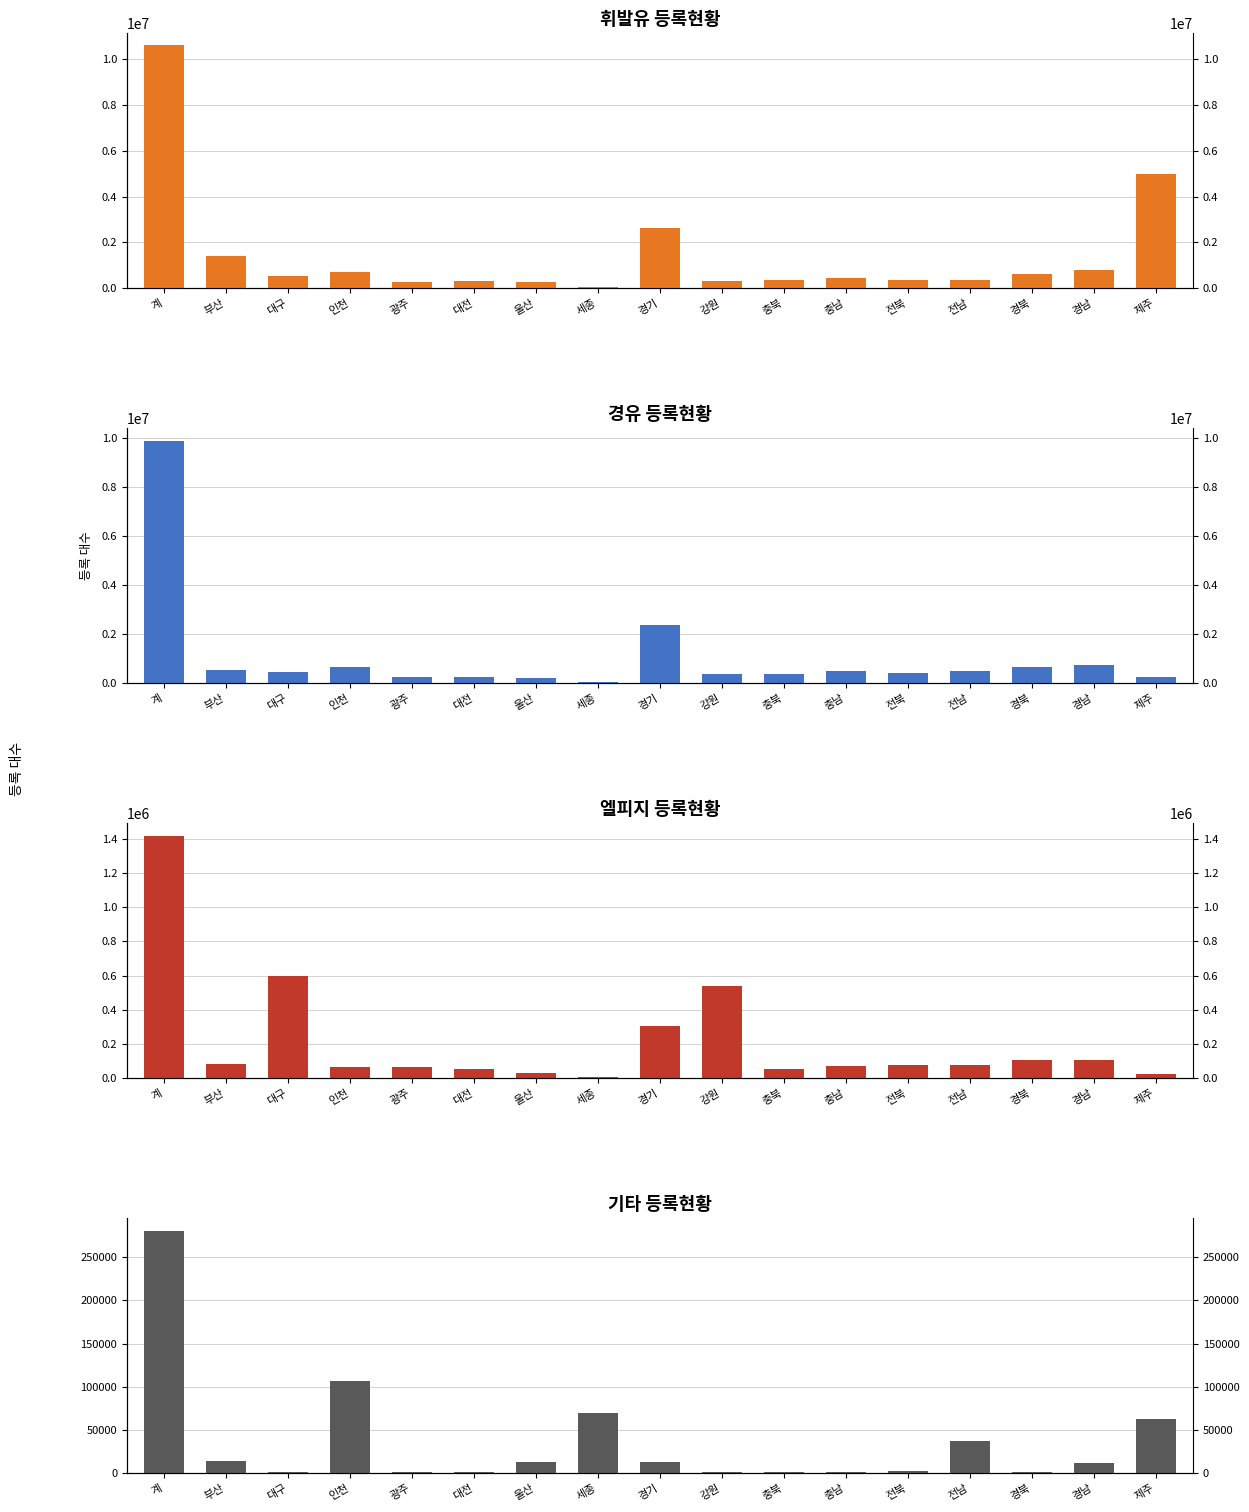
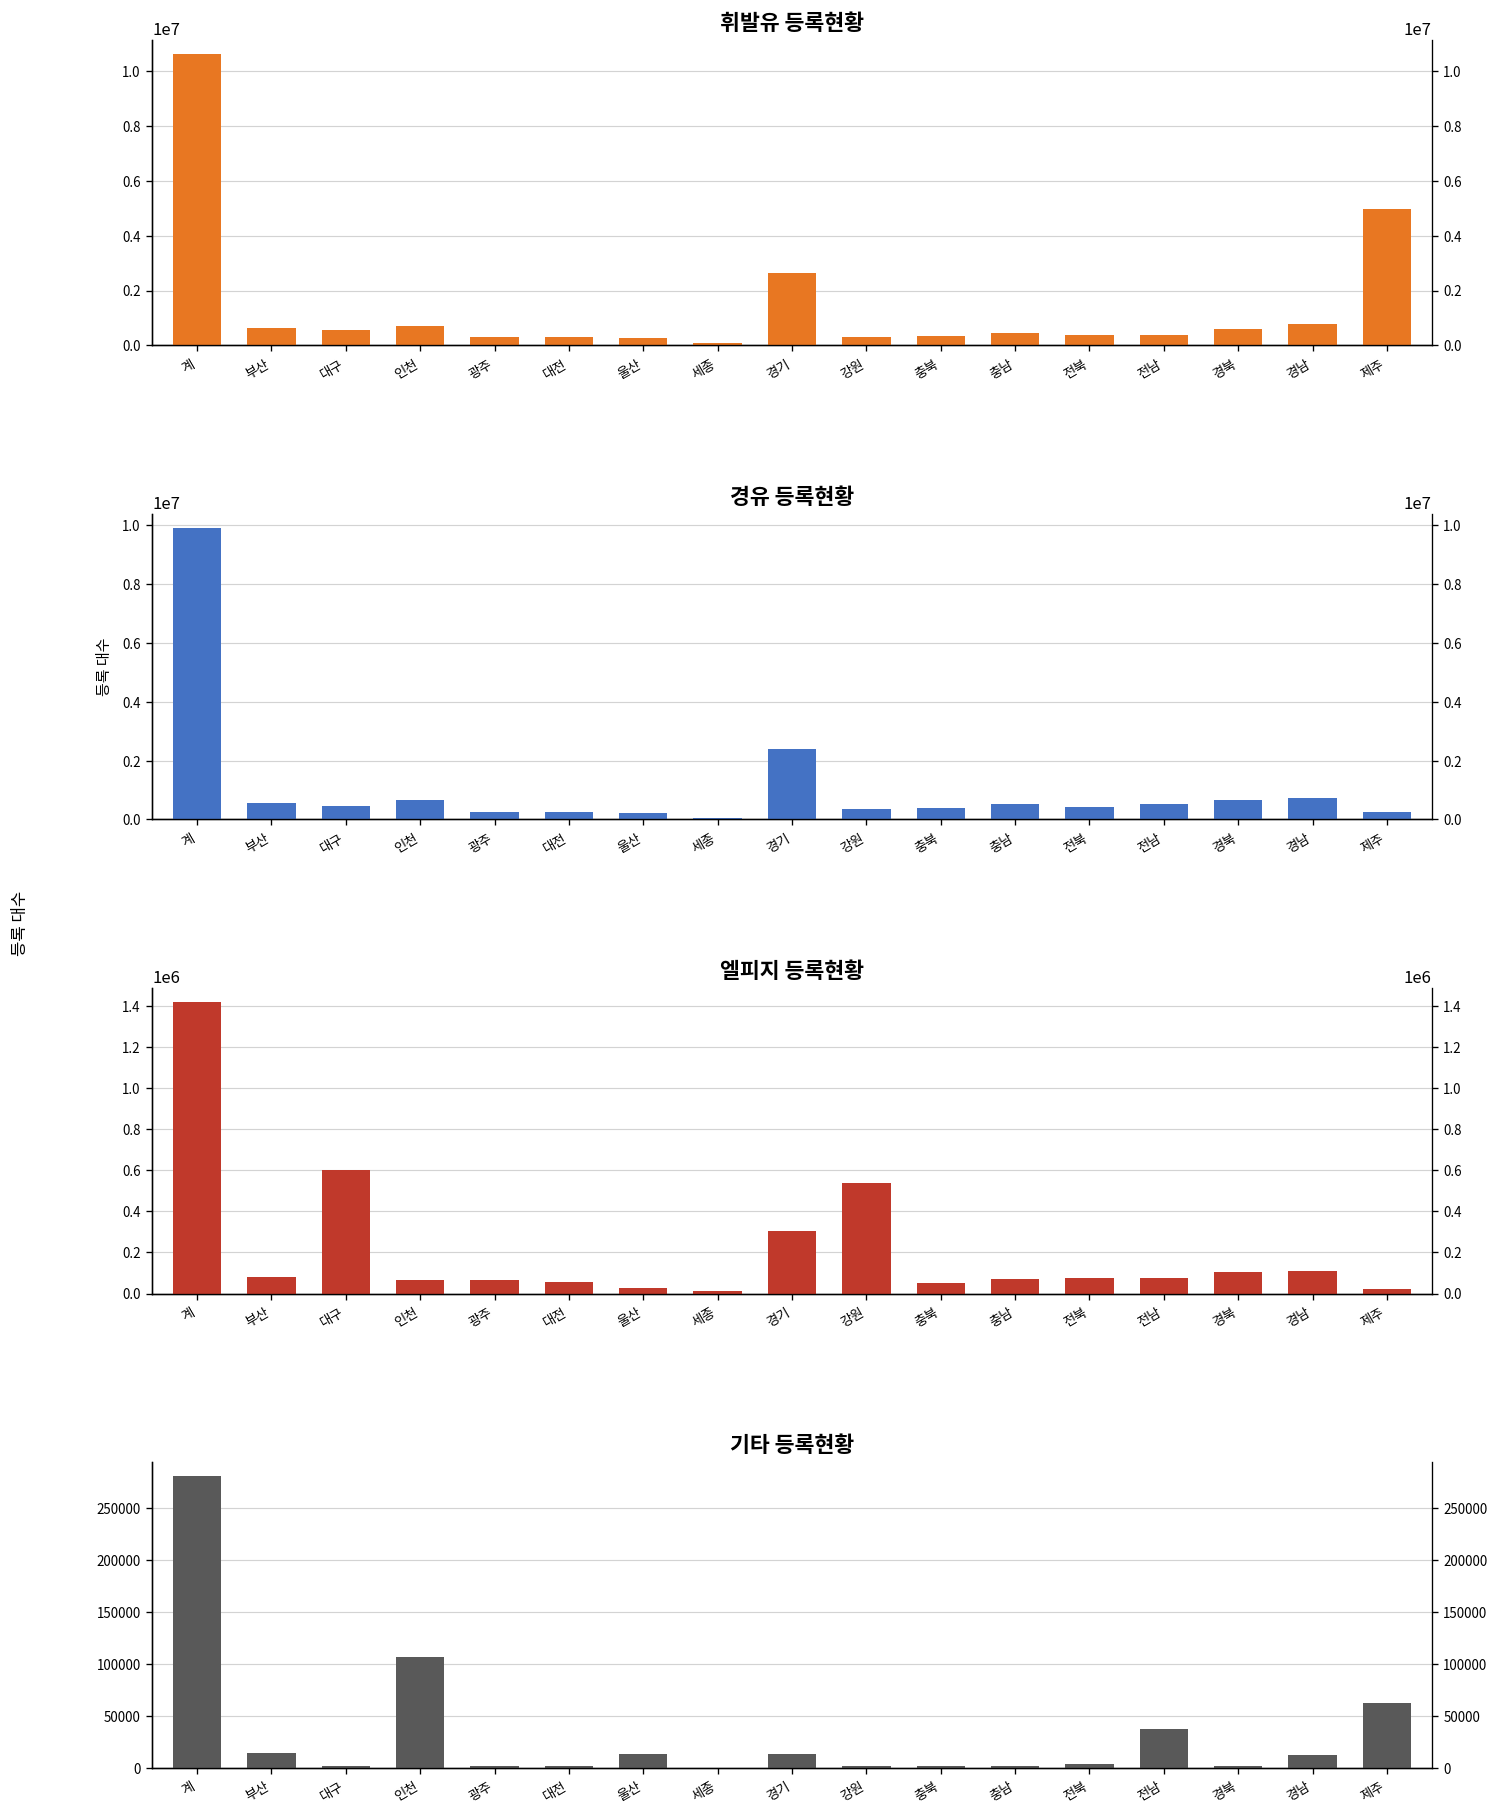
휘발유 등록현황, 부산: 1400000 -> 600000
기타 등록현황, 세종: 70000 -> 0
